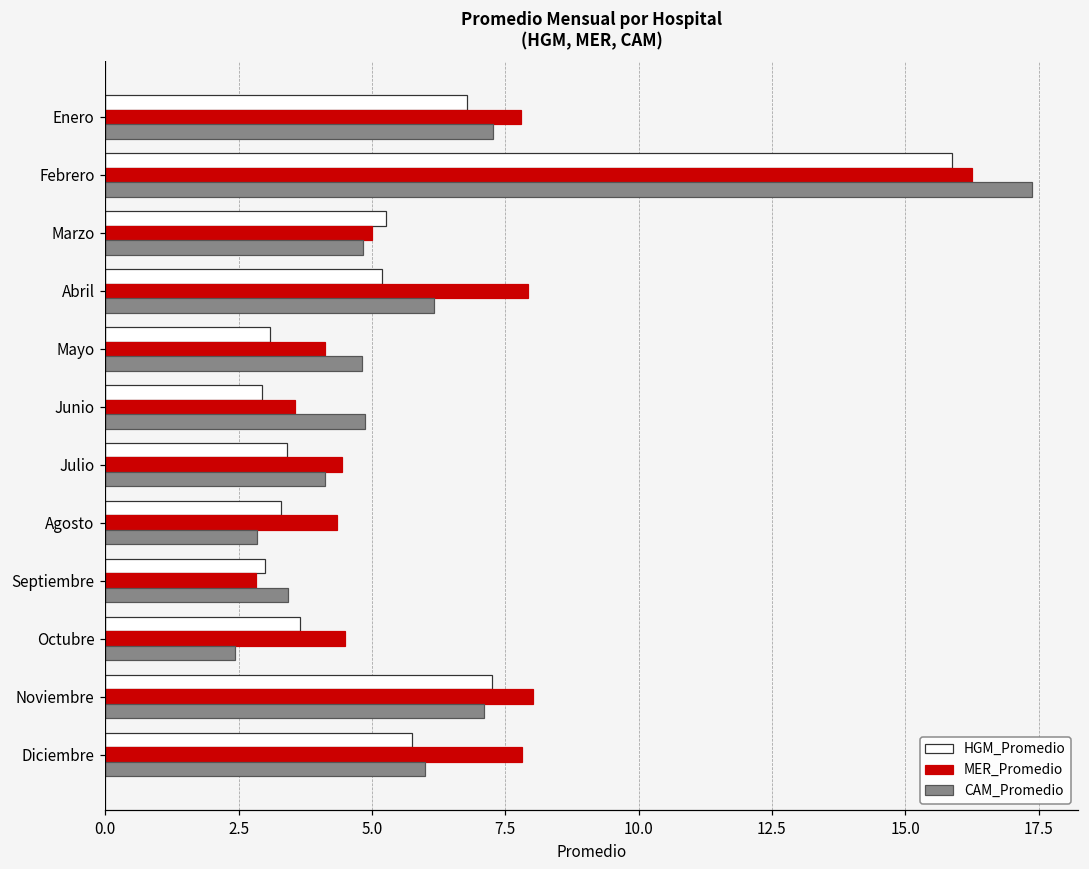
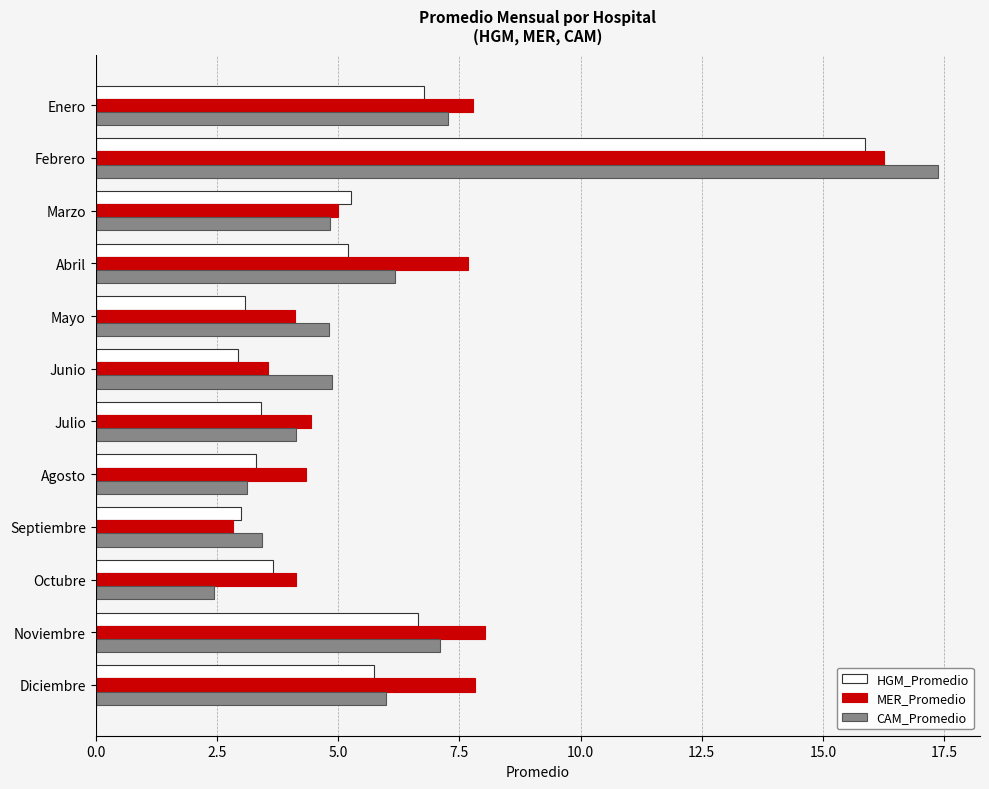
MER_Promedio, Abril: 7.9 -> 7.7
CAM_Promedio, Agosto: 2.8 -> 3.1
MER_Promedio, Octubre: 4.5 -> 4.1
HGM_Promedio, Noviembre: 7.3 -> 6.6
